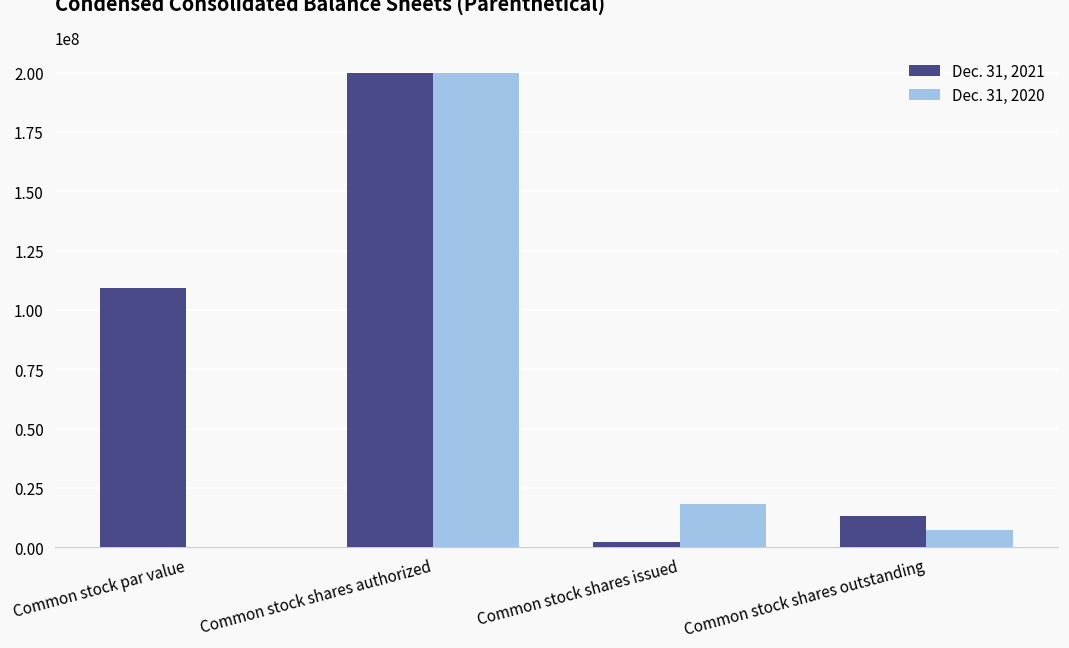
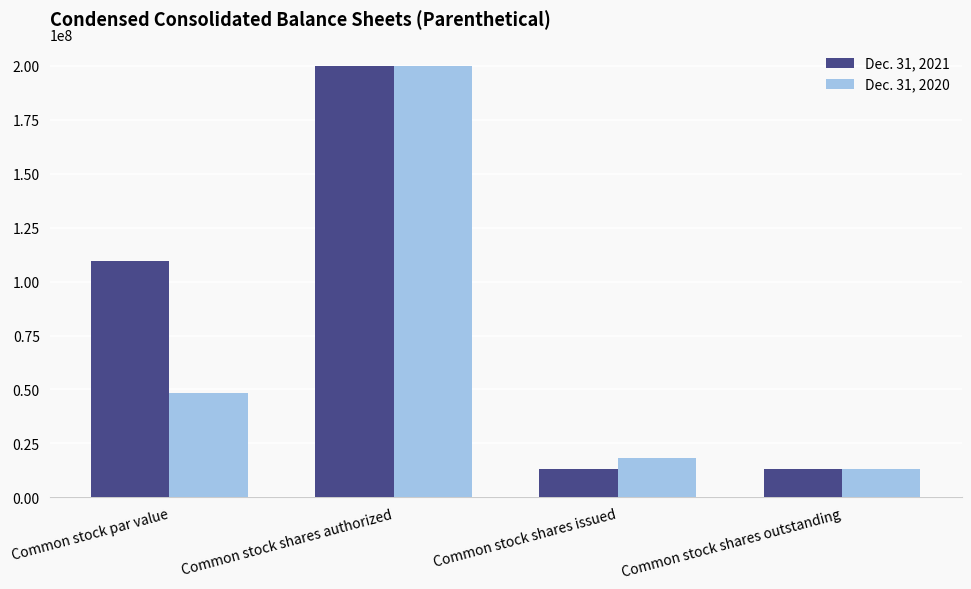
Dec. 31, 2020, Common stock par value: 0 -> 48000000
Dec. 31, 2021, Common stock shares issued: 2000000 -> 13000000
Dec. 31, 2020, Common stock shares outstanding: 7000000 -> 13000000
